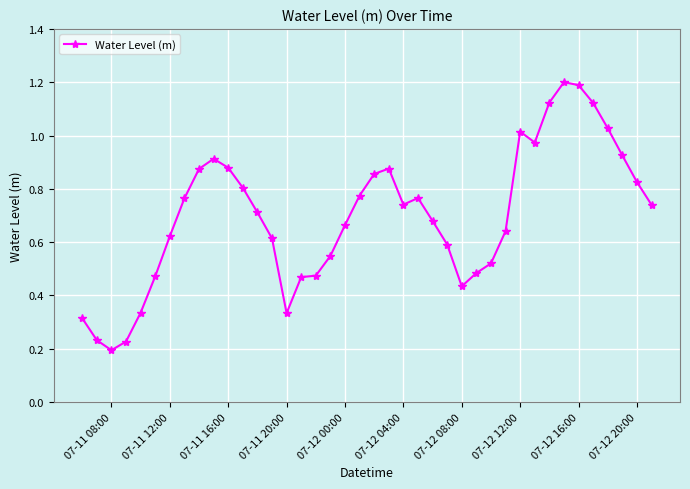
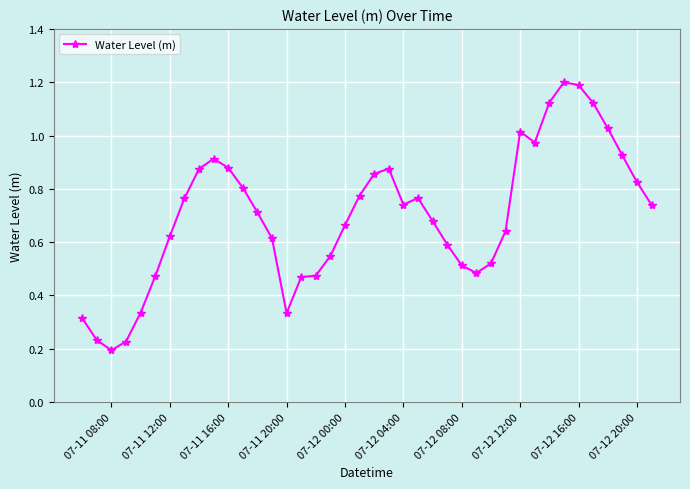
07-12 08:00: 0.43 -> 0.51
